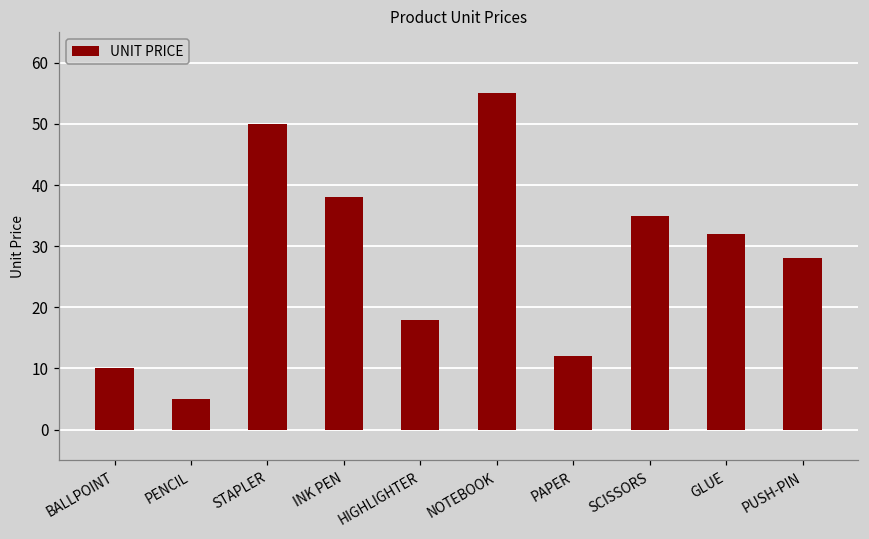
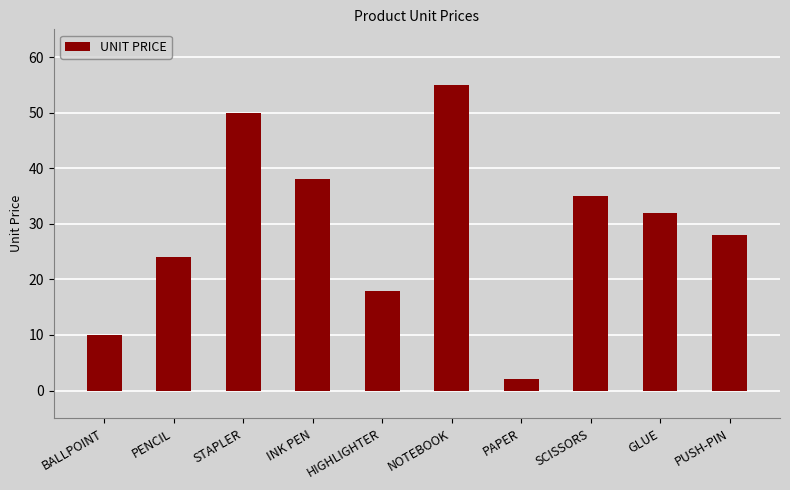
PENCIL: 5 -> 24
PAPER: 12 -> 2
